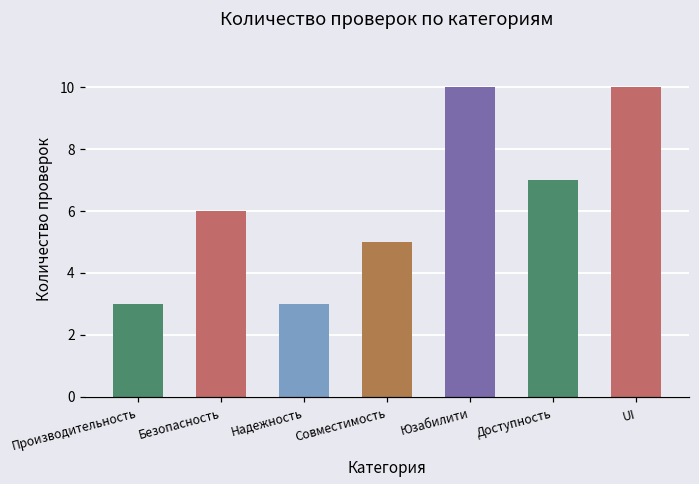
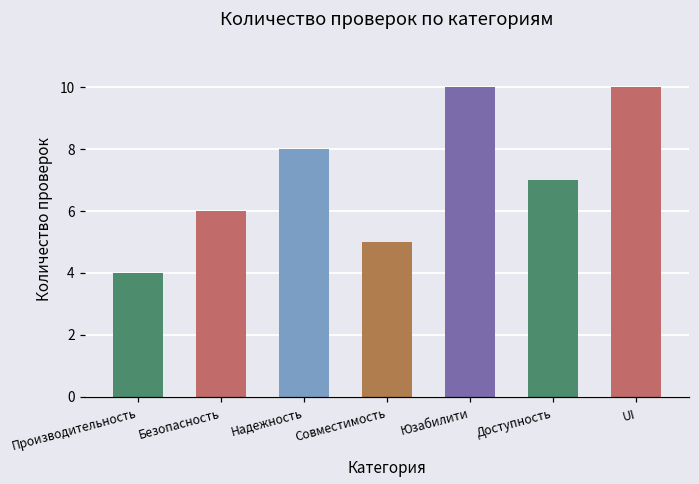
Производительность: 3 -> 4
Надежность: 3 -> 8
